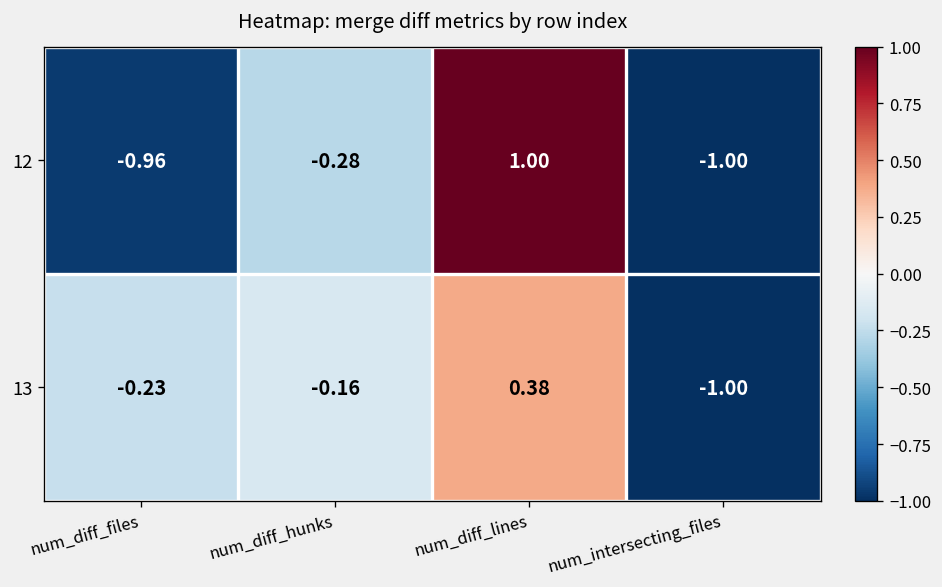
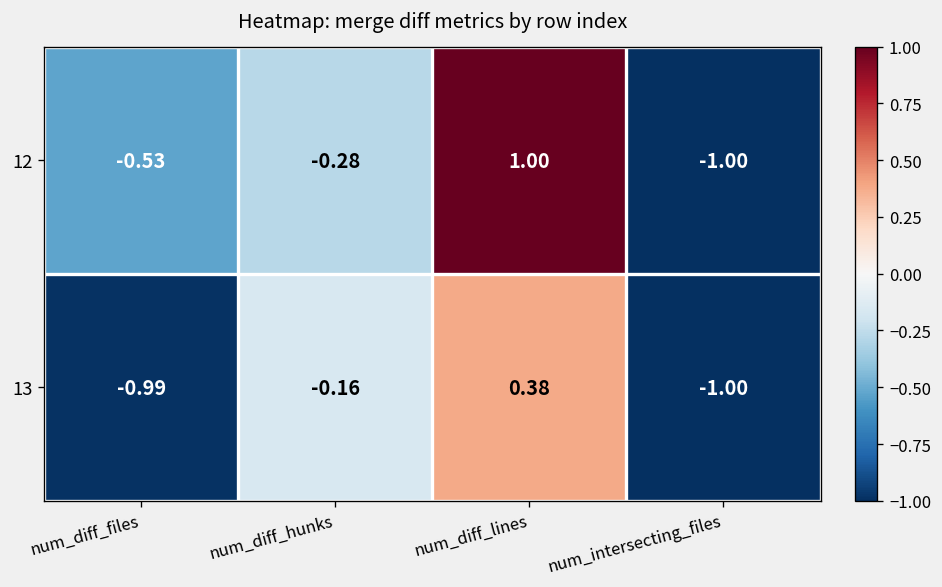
12, num_diff_files: -0.96 -> -0.53
13, num_diff_files: -0.23 -> -0.99
